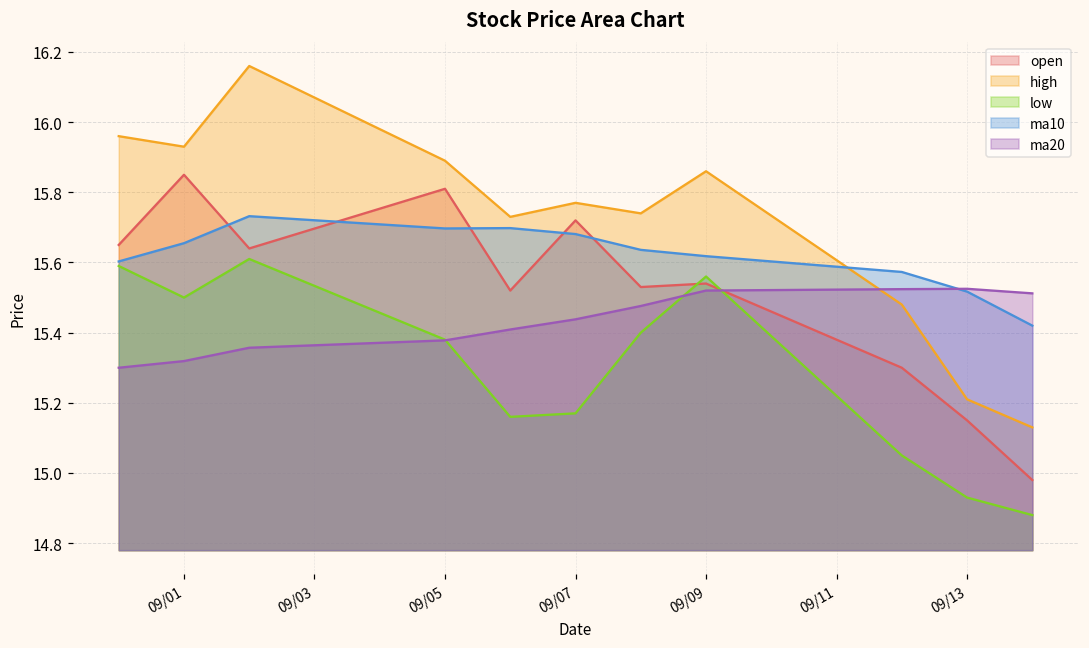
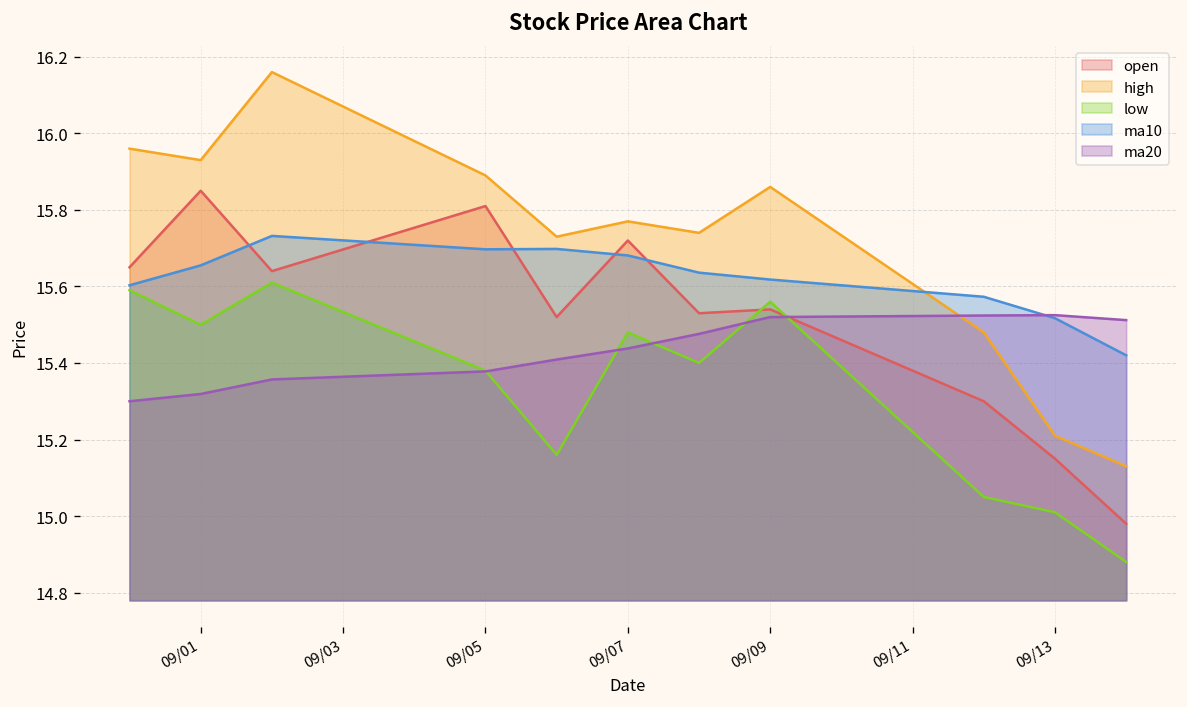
low, 09/07: 15.17 -> 15.48
low, 09/13: 14.93 -> 15.01
